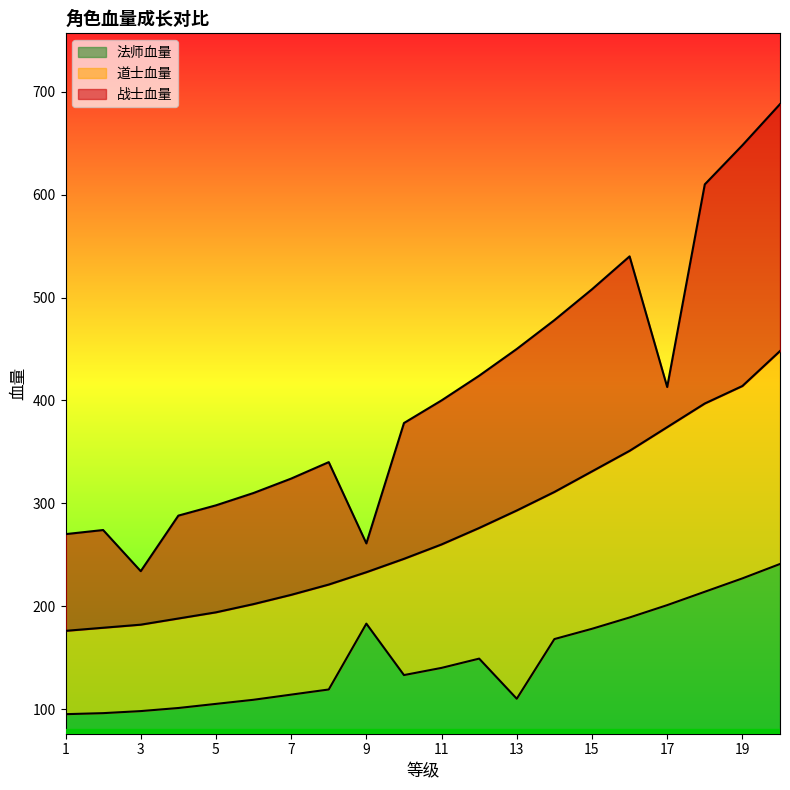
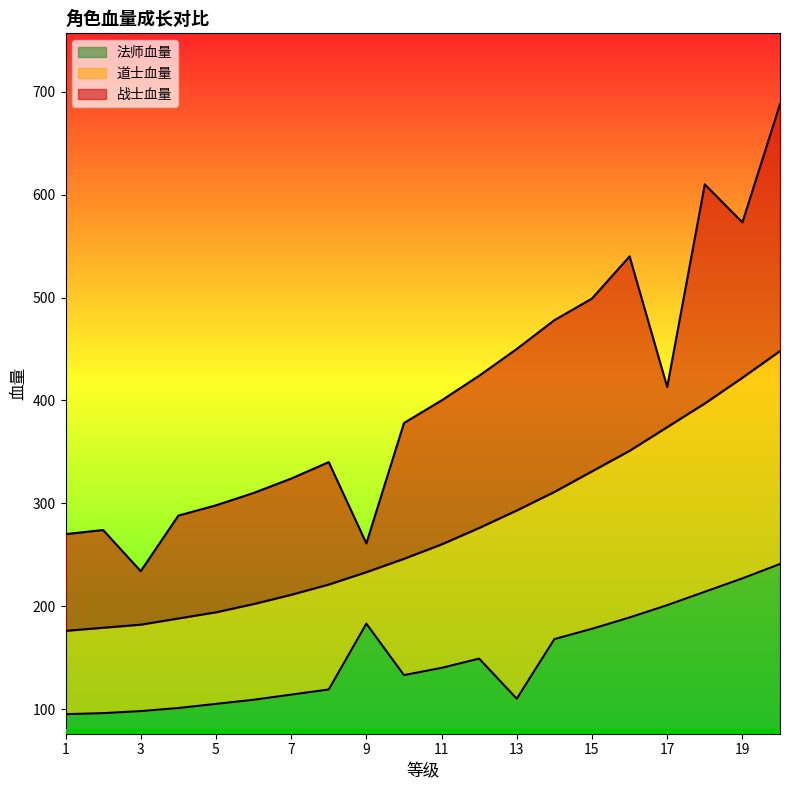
战士血量, 15: 508 -> 499
战士血量, 19: 648 -> 573
道士血量, 19: 414 -> 422
